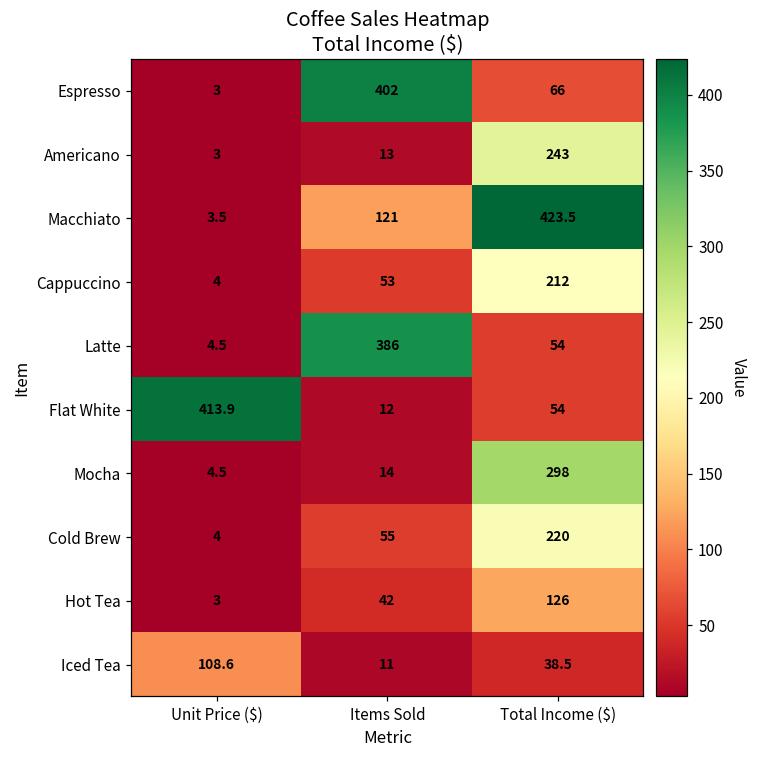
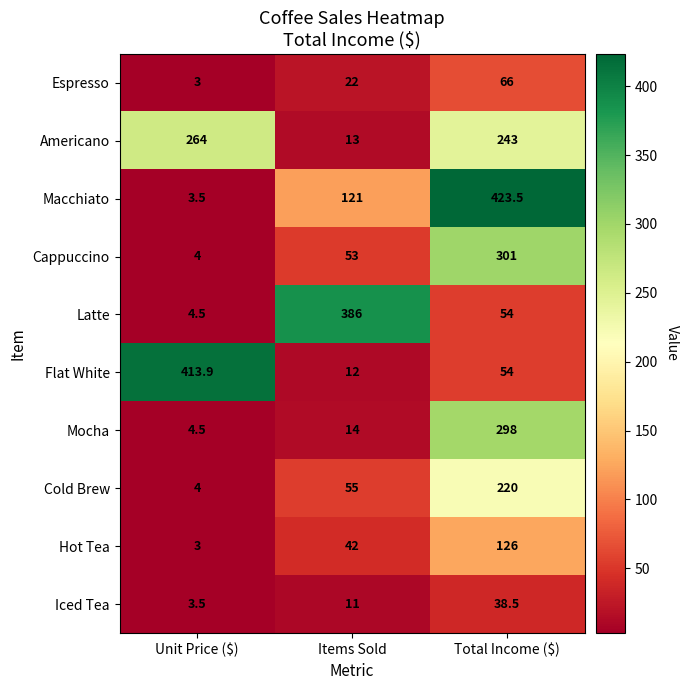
Espresso, Items Sold: 402 -> 22
Americano, Unit Price ($): 3 -> 264
Cappuccino, Total Income ($): 212 -> 301
Iced Tea, Unit Price ($): 108.6 -> 3.5
